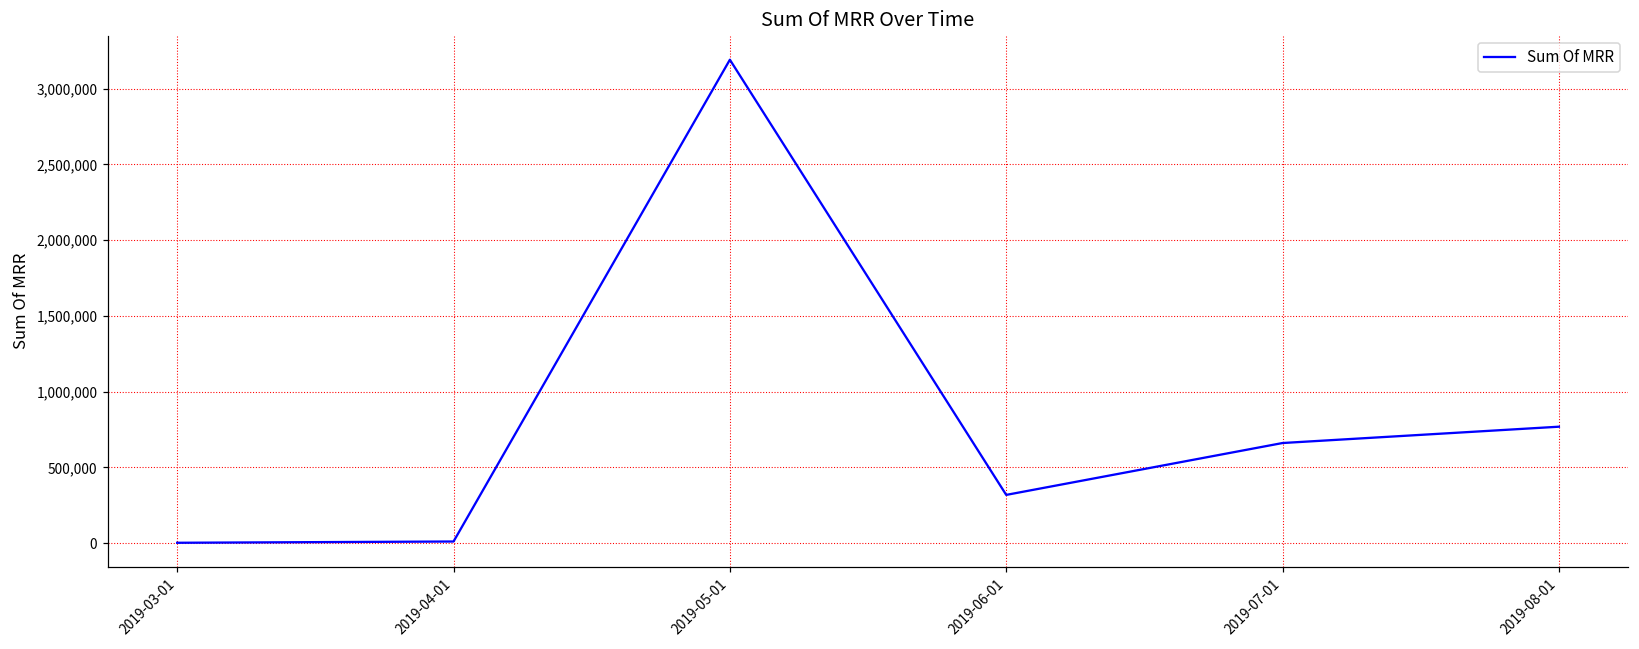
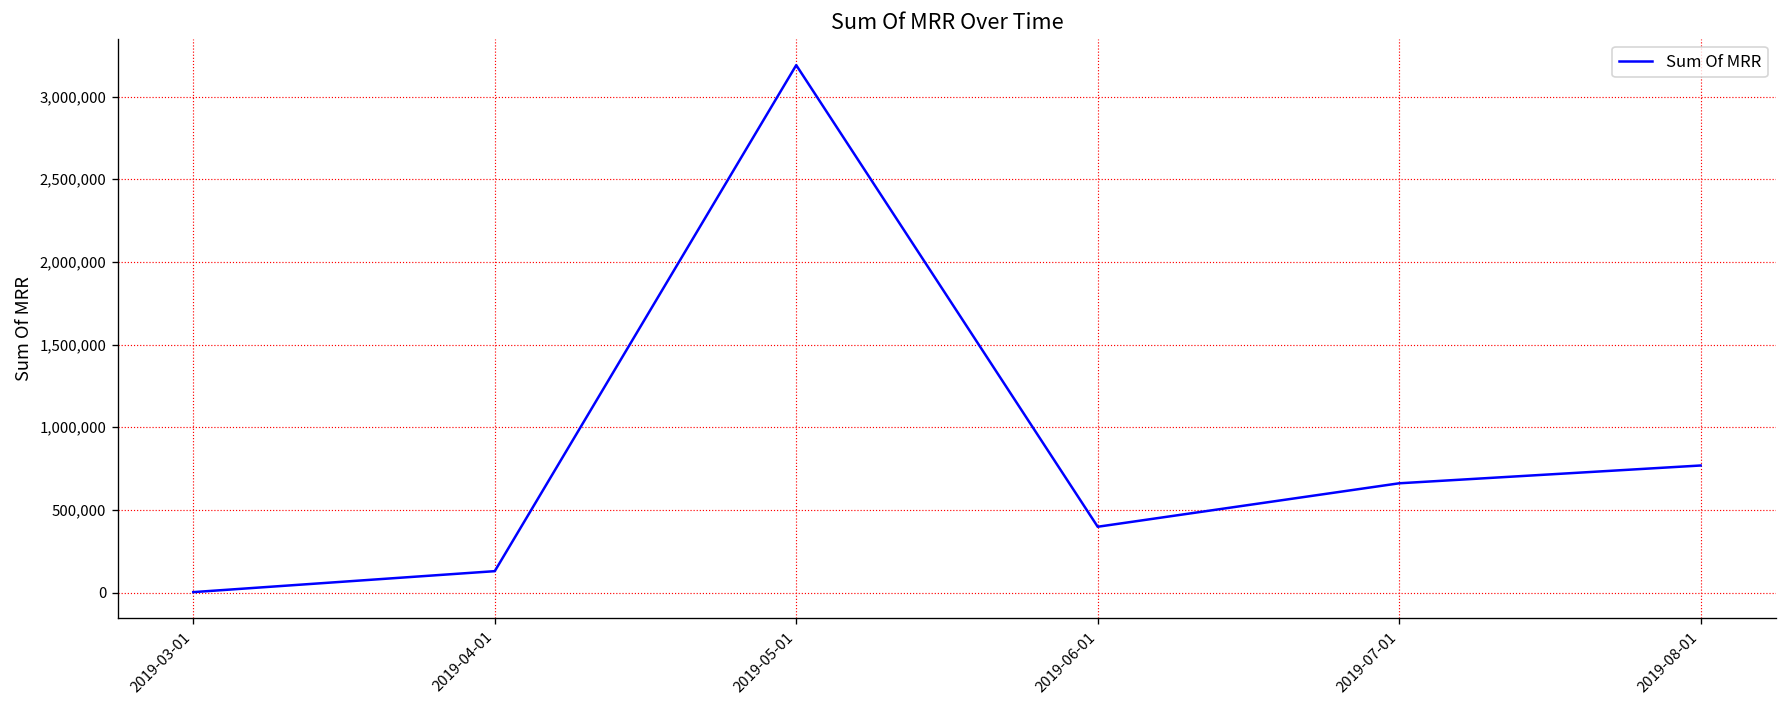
2019-04-01: 10,000 -> 130,000
2019-06-01: 320,000 -> 400,000
